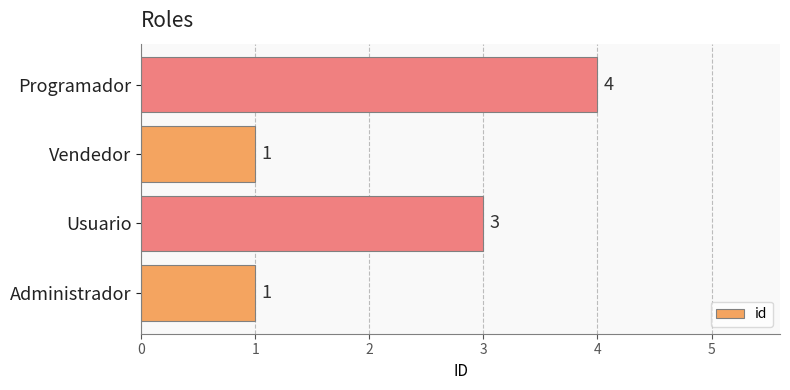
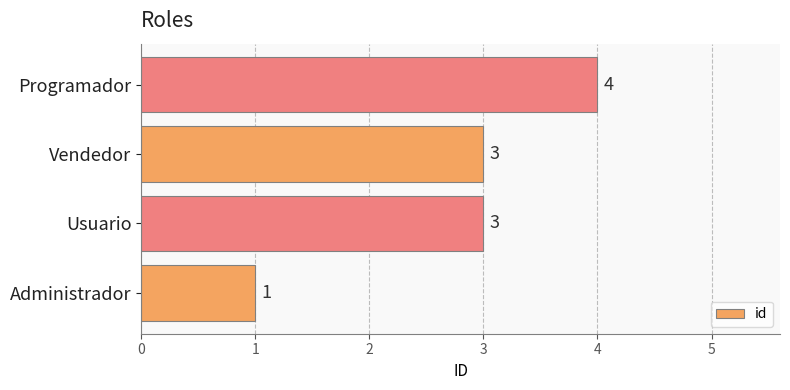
Vendedor: 1 -> 3
